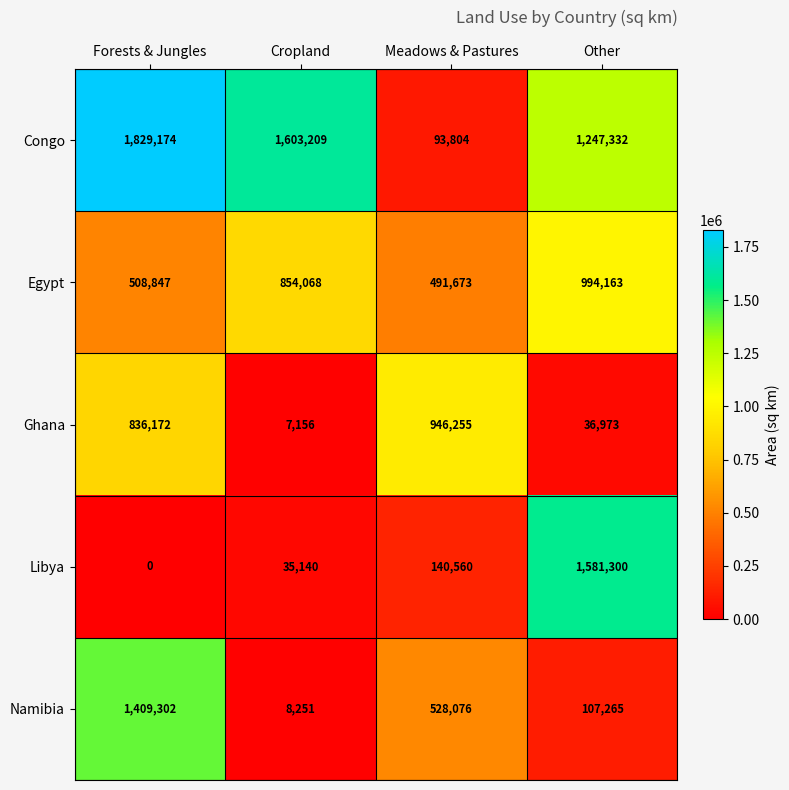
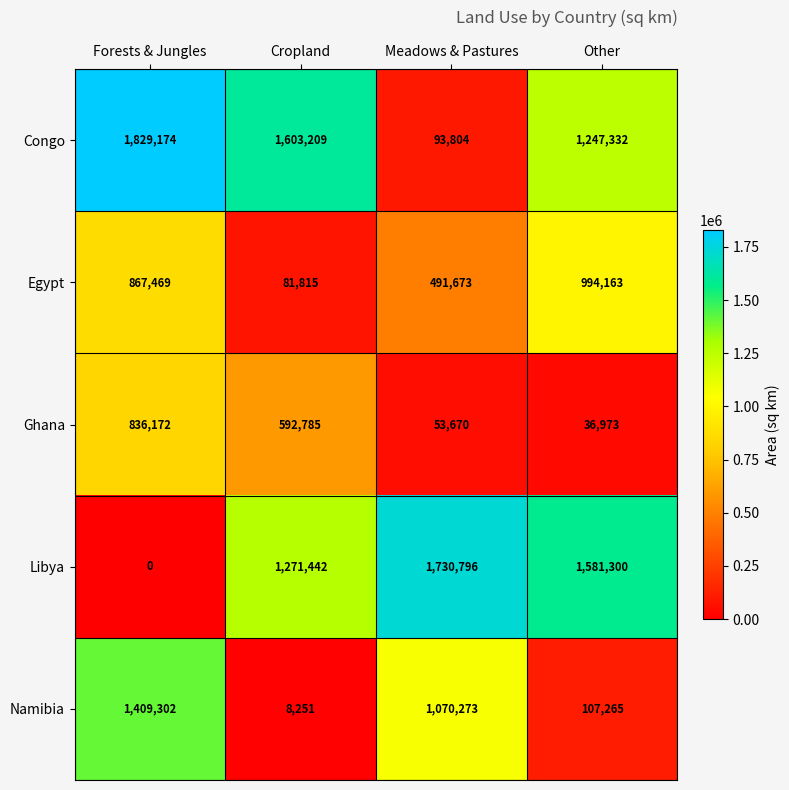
Egypt, Forests & Jungles: 508,847 -> 867,469
Egypt, Cropland: 854,068 -> 81,815
Ghana, Cropland: 7,156 -> 592,785
Ghana, Meadows & Pastures: 946,255 -> 53,670
Libya, Cropland: 35,140 -> 1,271,442
Libya, Meadows & Pastures: 140,560 -> 1,730,796
Namibia, Meadows & Pastures: 528,076 -> 1,070,273
